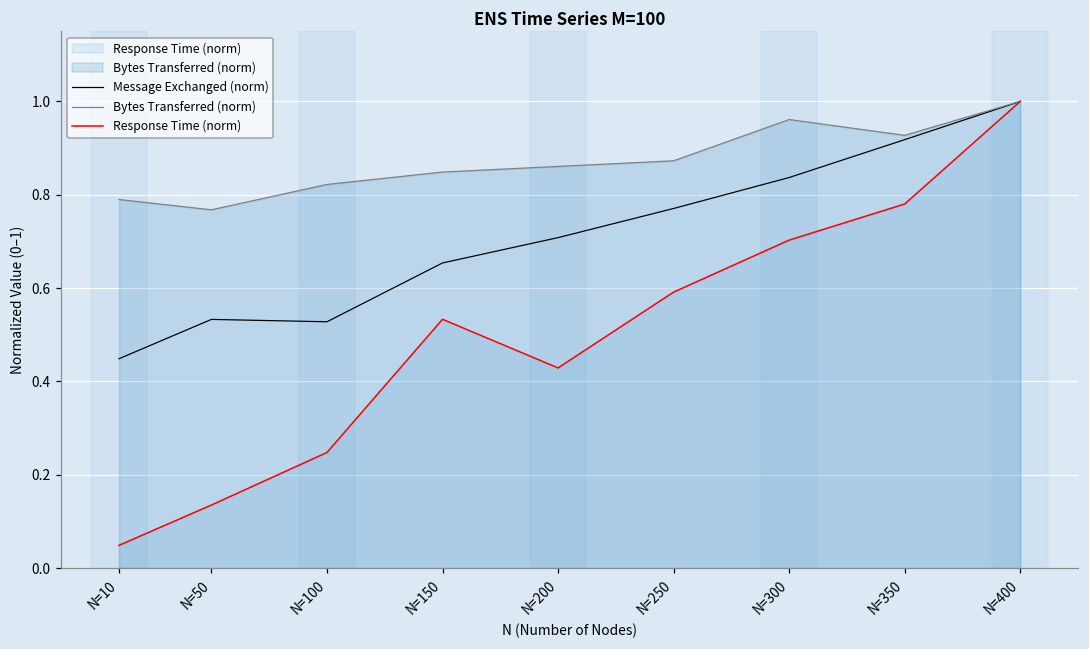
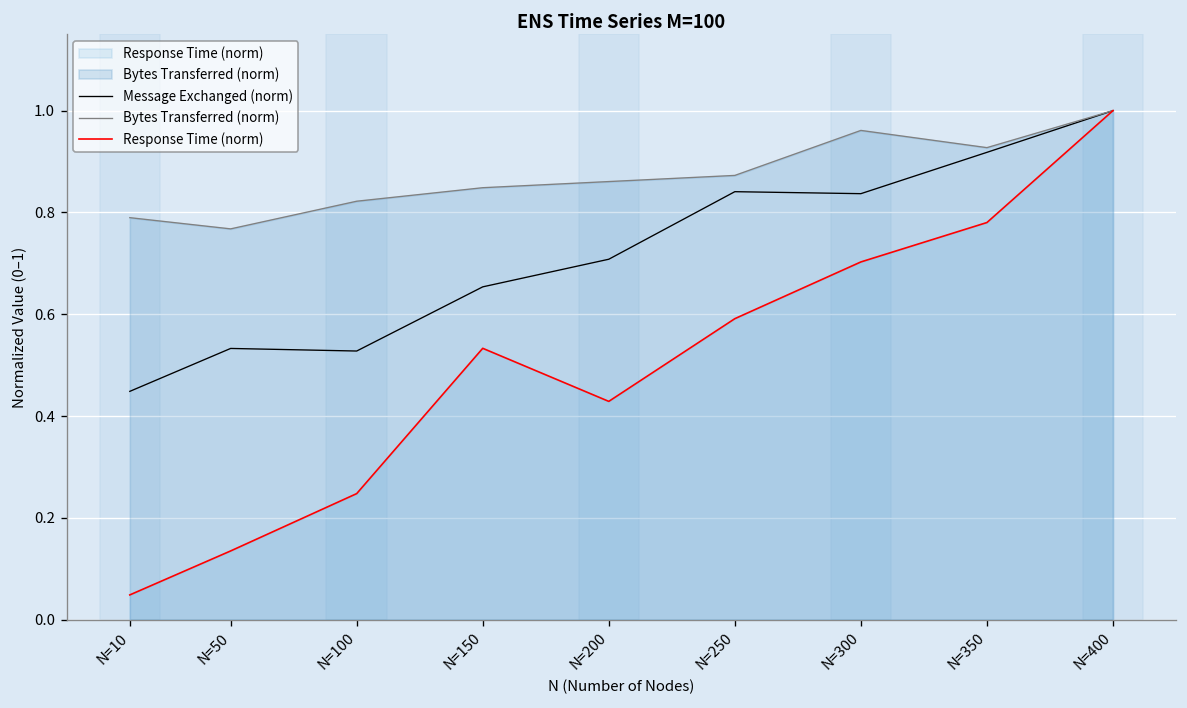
Message Exchanged (norm), N=250: 0.77 -> 0.84
